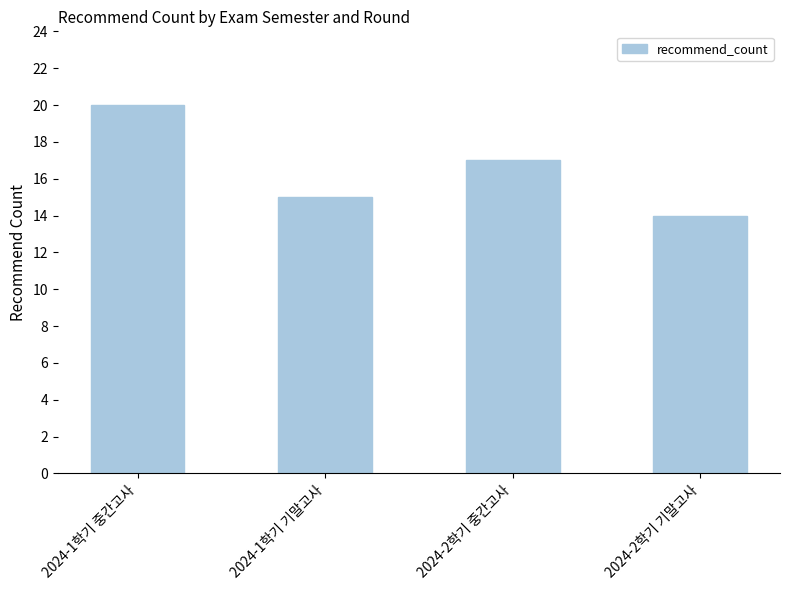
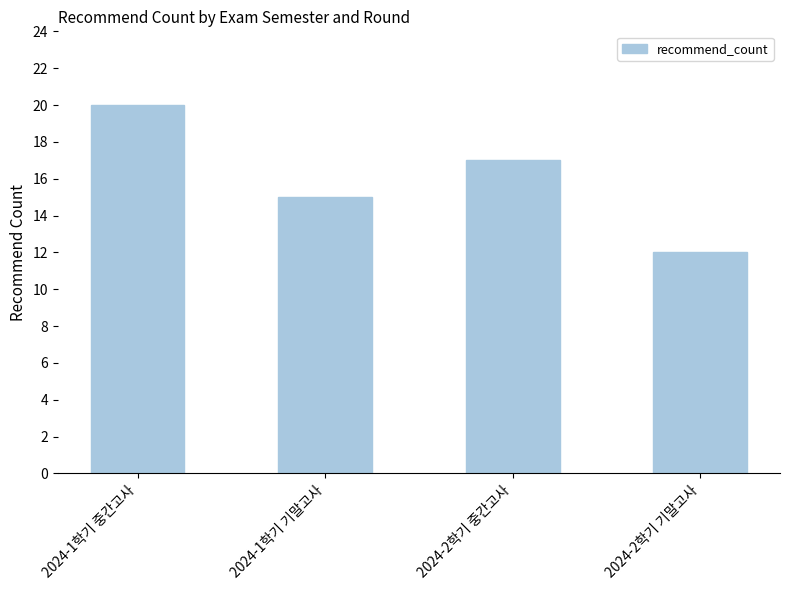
2024-2학기 기말고사: 14 -> 12
